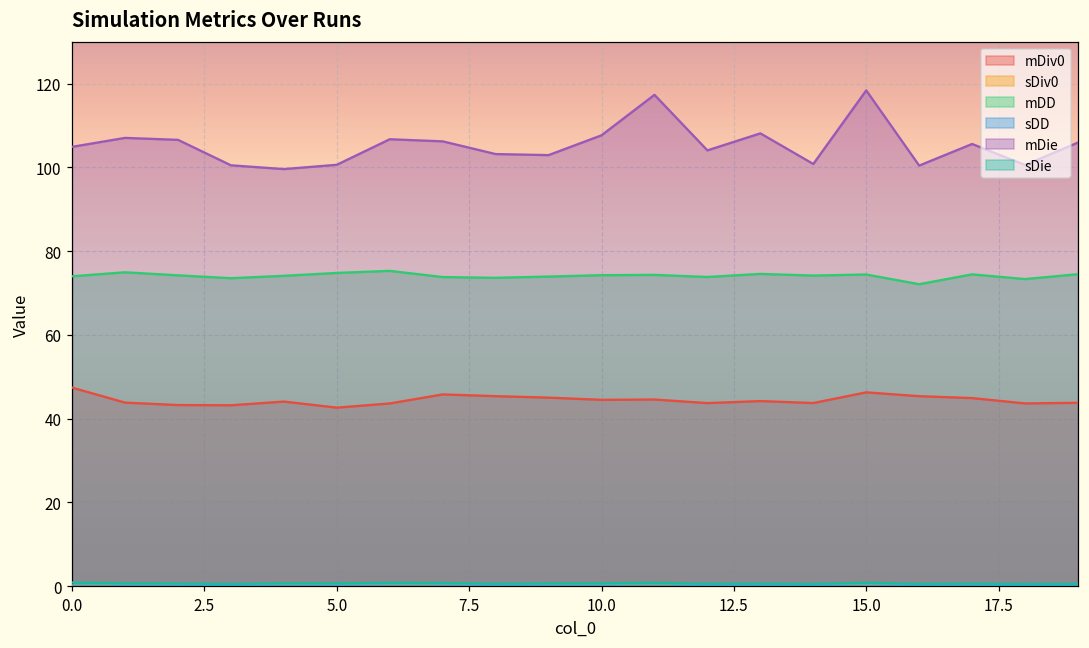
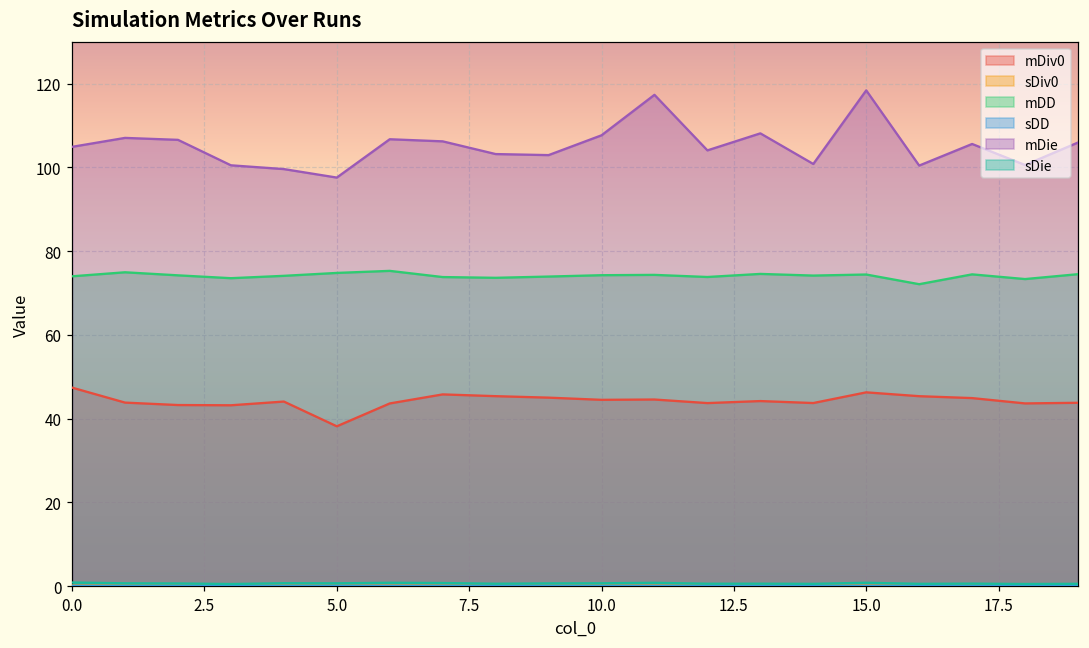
mDiv0, 5.0: 43 -> 38
mDie, 5.0: 101 -> 98
